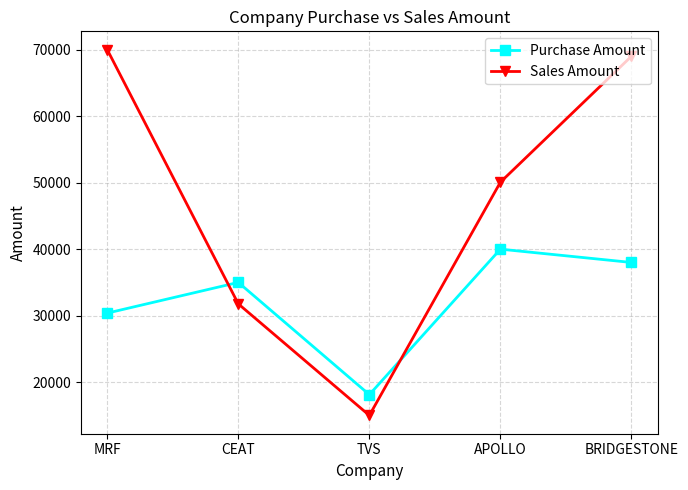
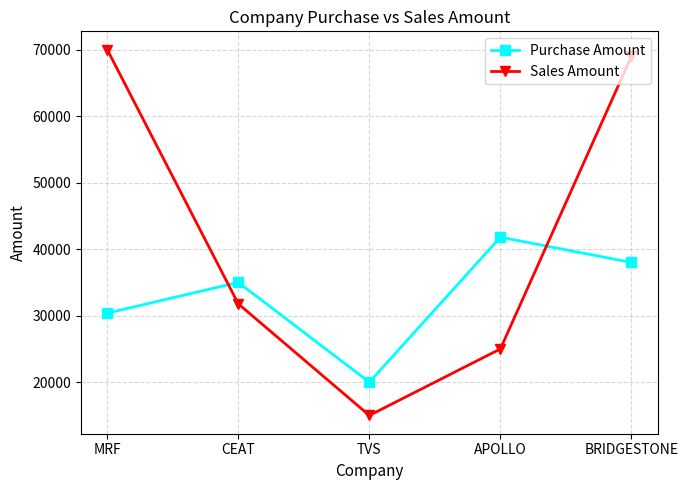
Purchase Amount, TVS: 18000 -> 20000
Purchase Amount, APOLLO: 40000 -> 42000
Sales Amount, APOLLO: 50000 -> 25000
